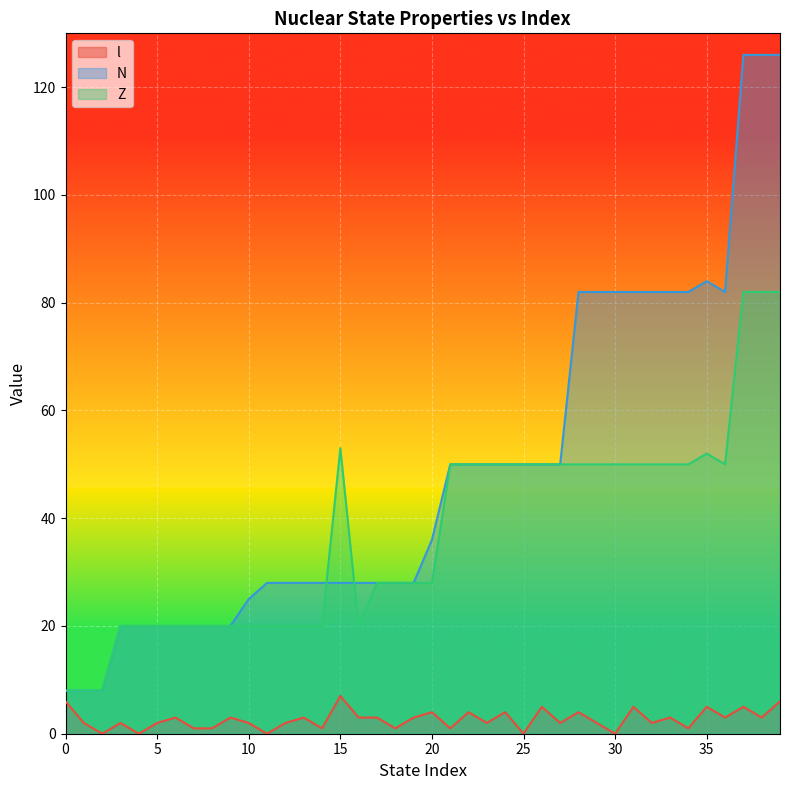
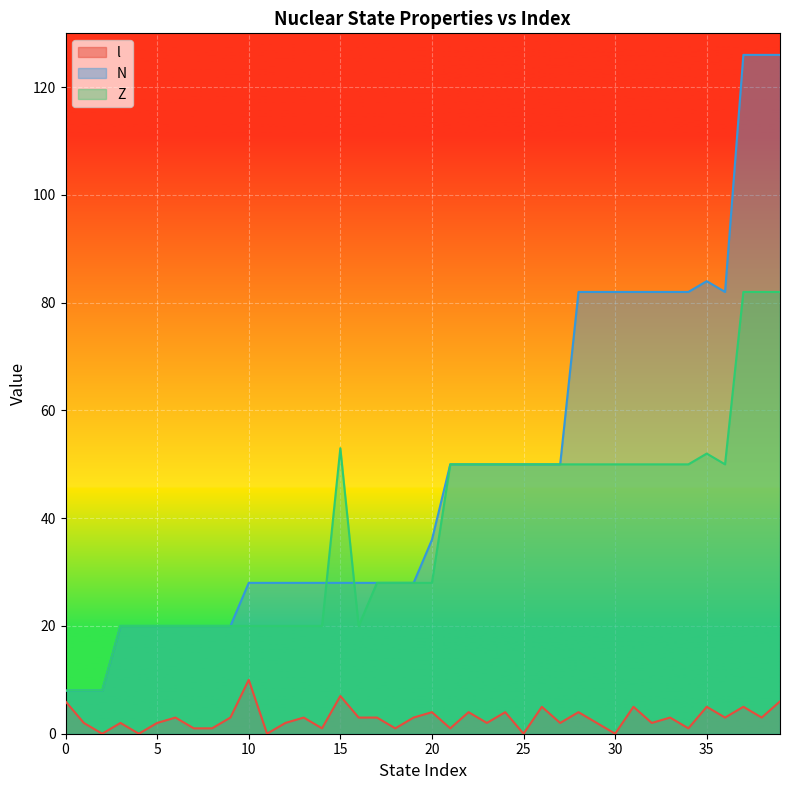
l, 10: 2 -> 10
N, 10: 25 -> 28
